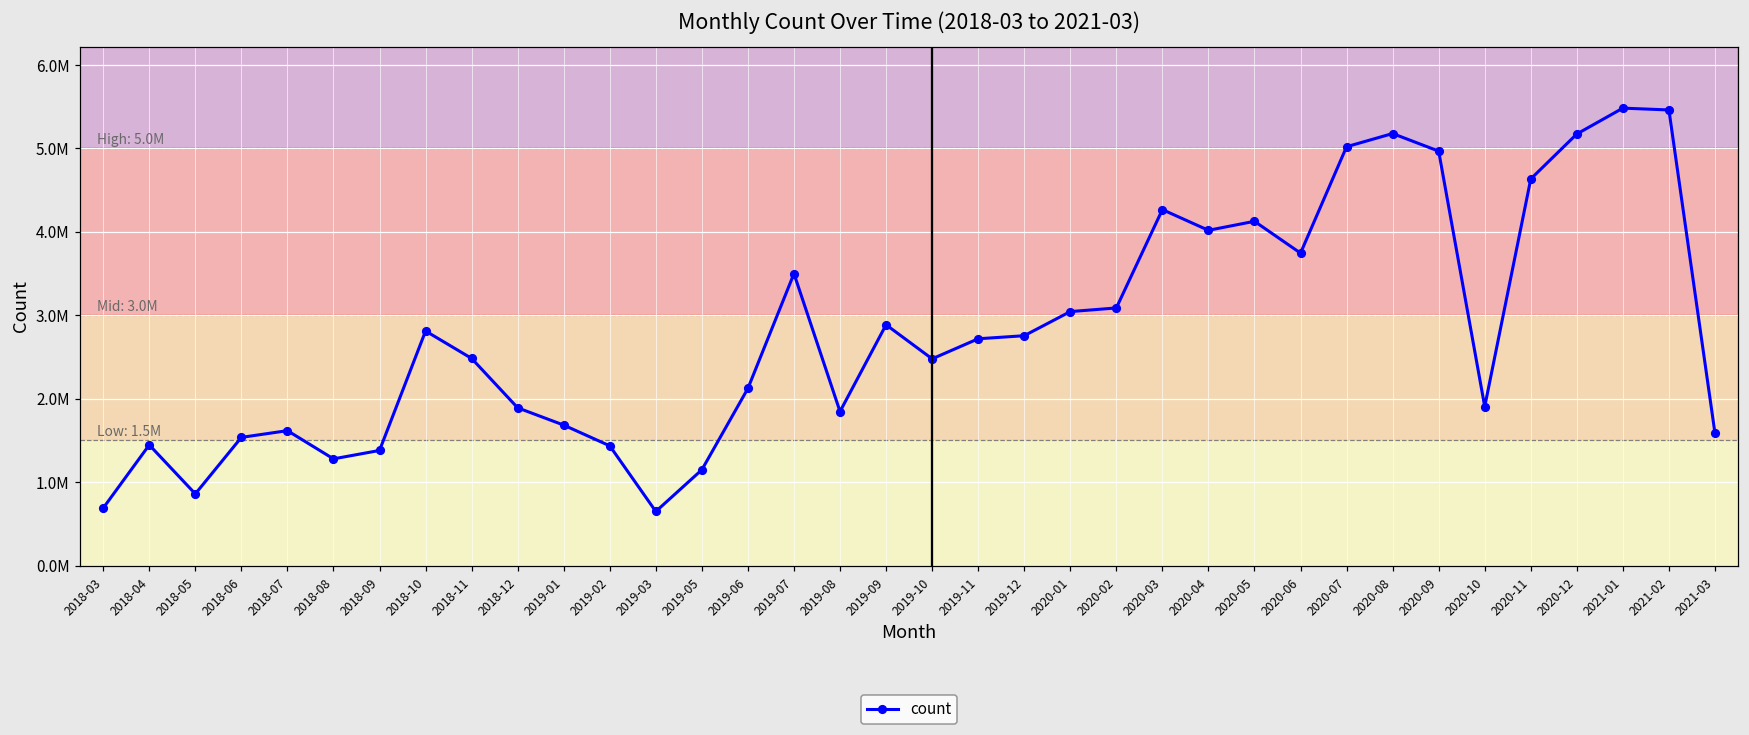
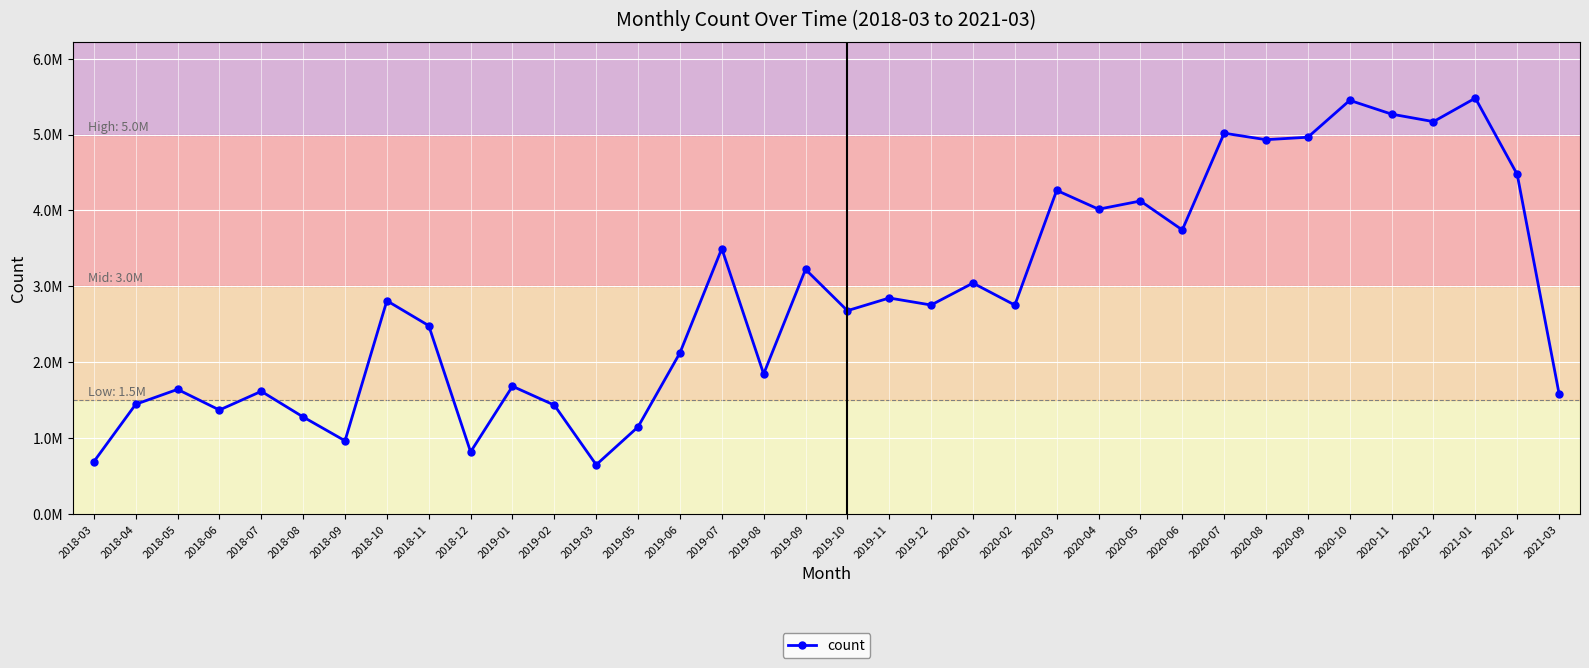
2018-05: 900000 -> 1600000
2018-06: 1500000 -> 1400000
2018-09: 1400000 -> 1000000
2018-12: 1900000 -> 800000
2019-09: 2900000 -> 3200000
2019-10: 2500000 -> 2700000
2019-11: 2700000 -> 2800000
2020-02: 3100000 -> 2800000
2020-08: 5200000 -> 4900000
2020-10: 1900000 -> 5500000
2020-11: 4600000 -> 5300000
2021-02: 5500000 -> 4500000
